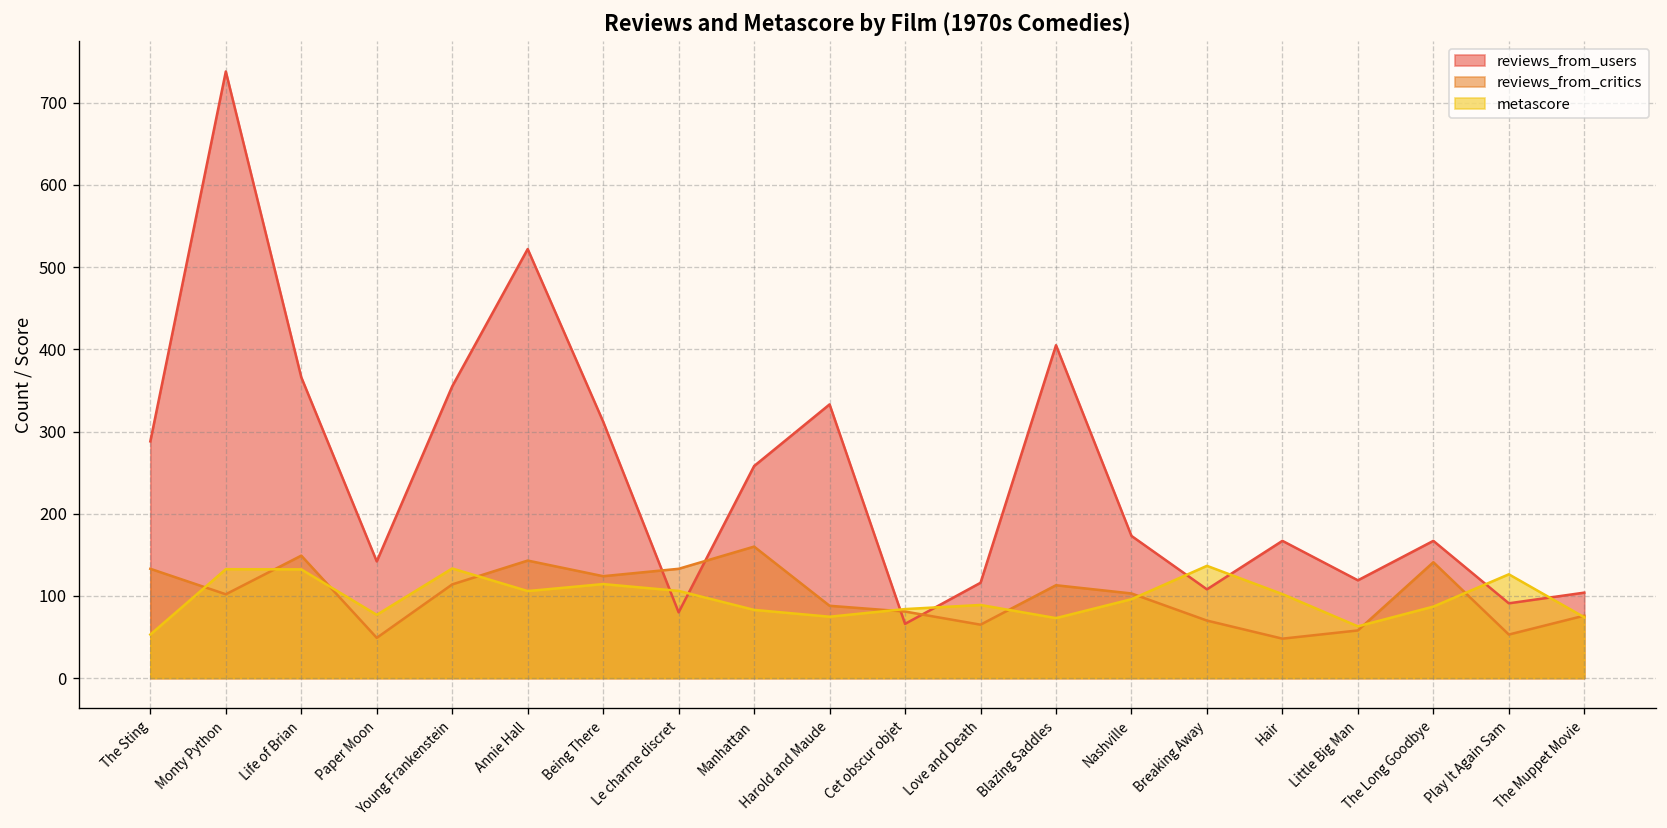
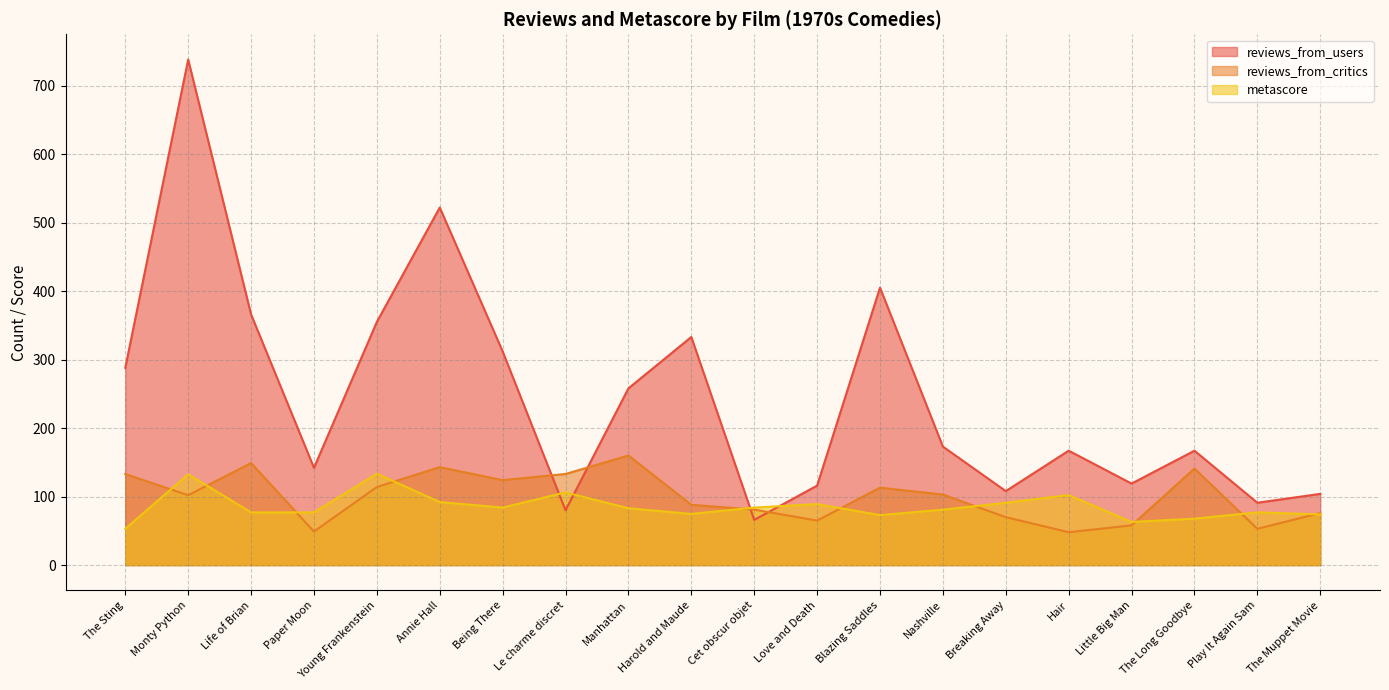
metascore, Life of Brian: 130 -> 80
metascore, Annie Hall: 110 -> 90
metascore, Being There: 110 -> 80
metascore, Nashville: 100 -> 80
metascore, Breaking Away: 140 -> 90
metascore, The Long Goodbye: 90 -> 70
metascore, Play It Again Sam: 130 -> 80
